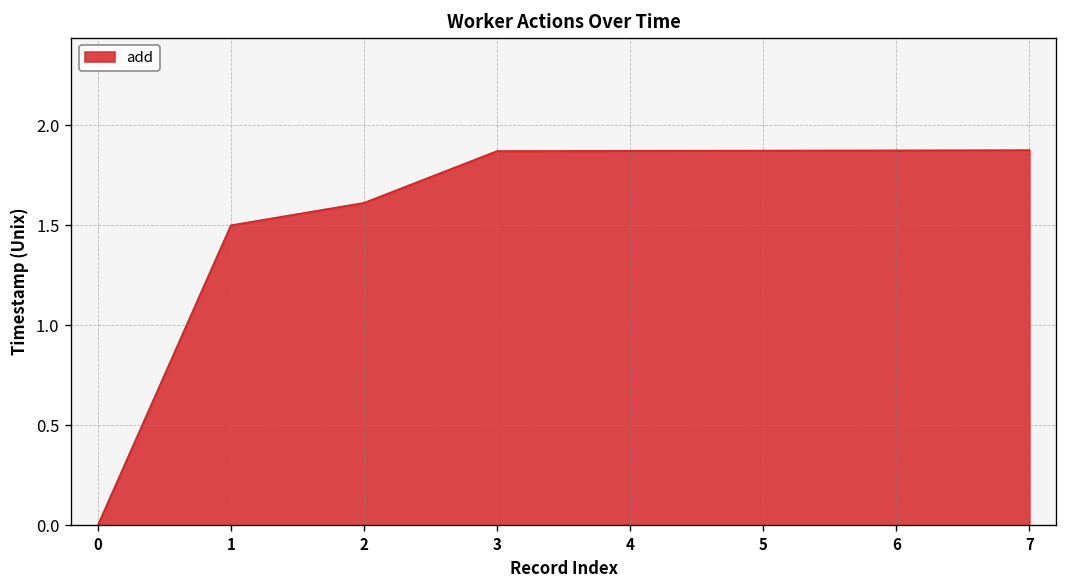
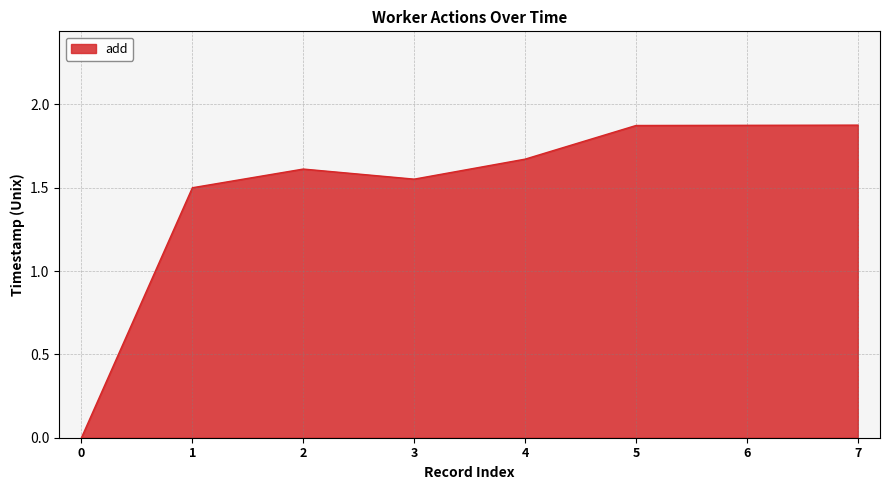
3: 1.87 -> 1.55
4: 1.87 -> 1.67
